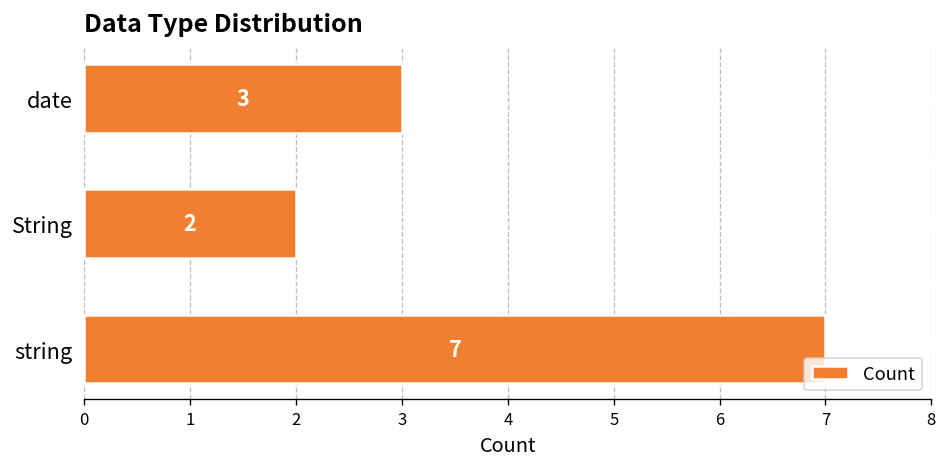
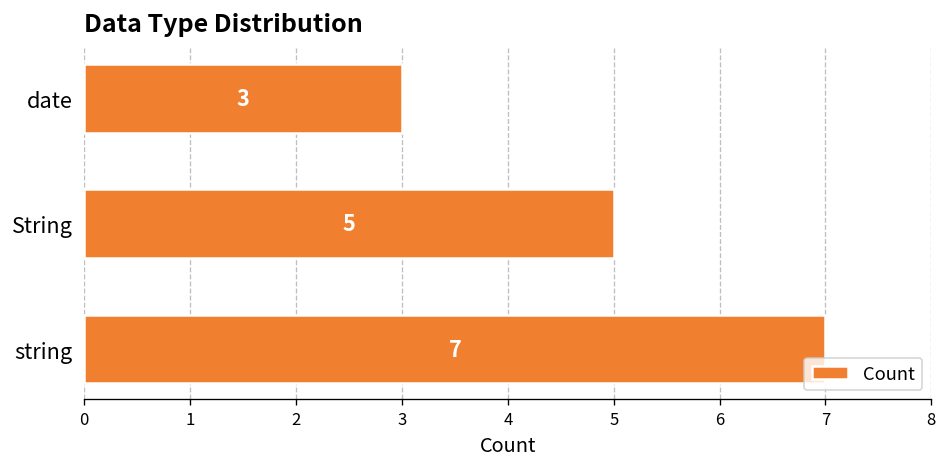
String: 2 -> 5
